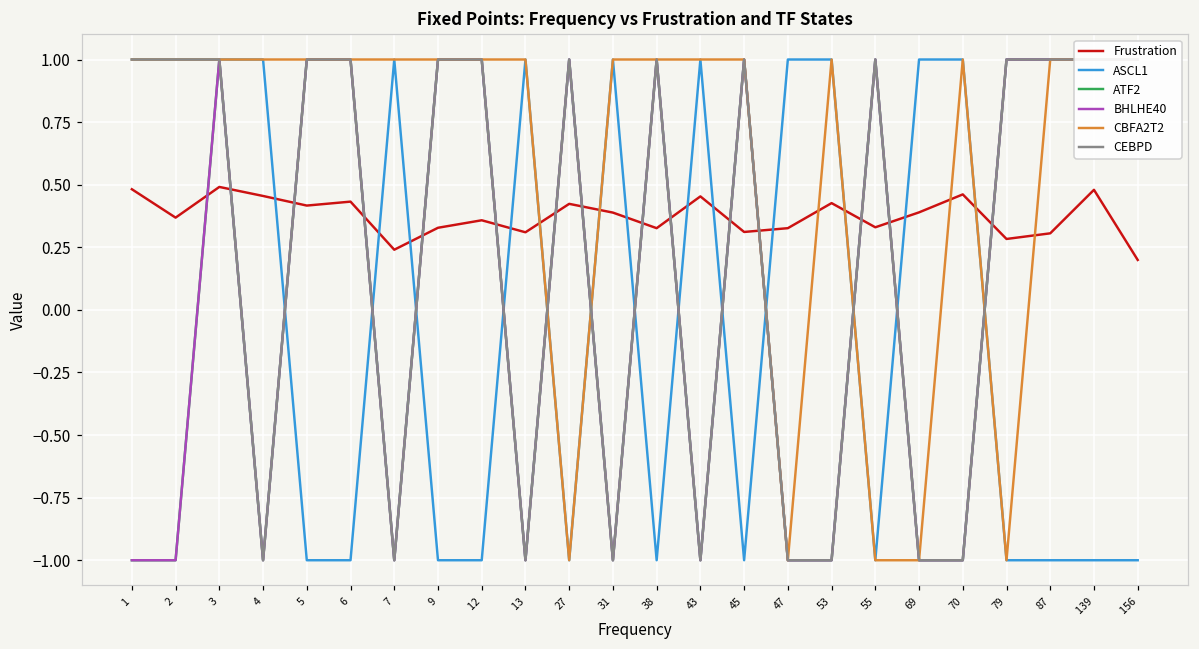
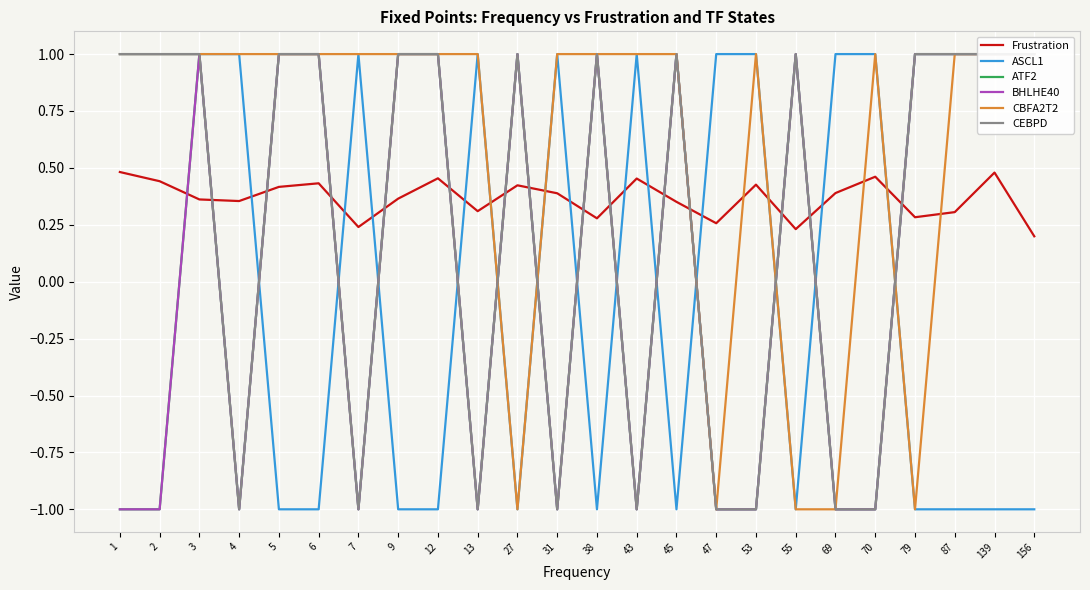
Frustration, 2: 0.37 -> 0.44
Frustration, 3: 0.49 -> 0.36
Frustration, 4: 0.45 -> 0.35
Frustration, 9: 0.33 -> 0.36
Frustration, 12: 0.36 -> 0.45
Frustration, 38: 0.33 -> 0.28
Frustration, 45: 0.31 -> 0.35
Frustration, 47: 0.33 -> 0.26
Frustration, 55: 0.33 -> 0.23
